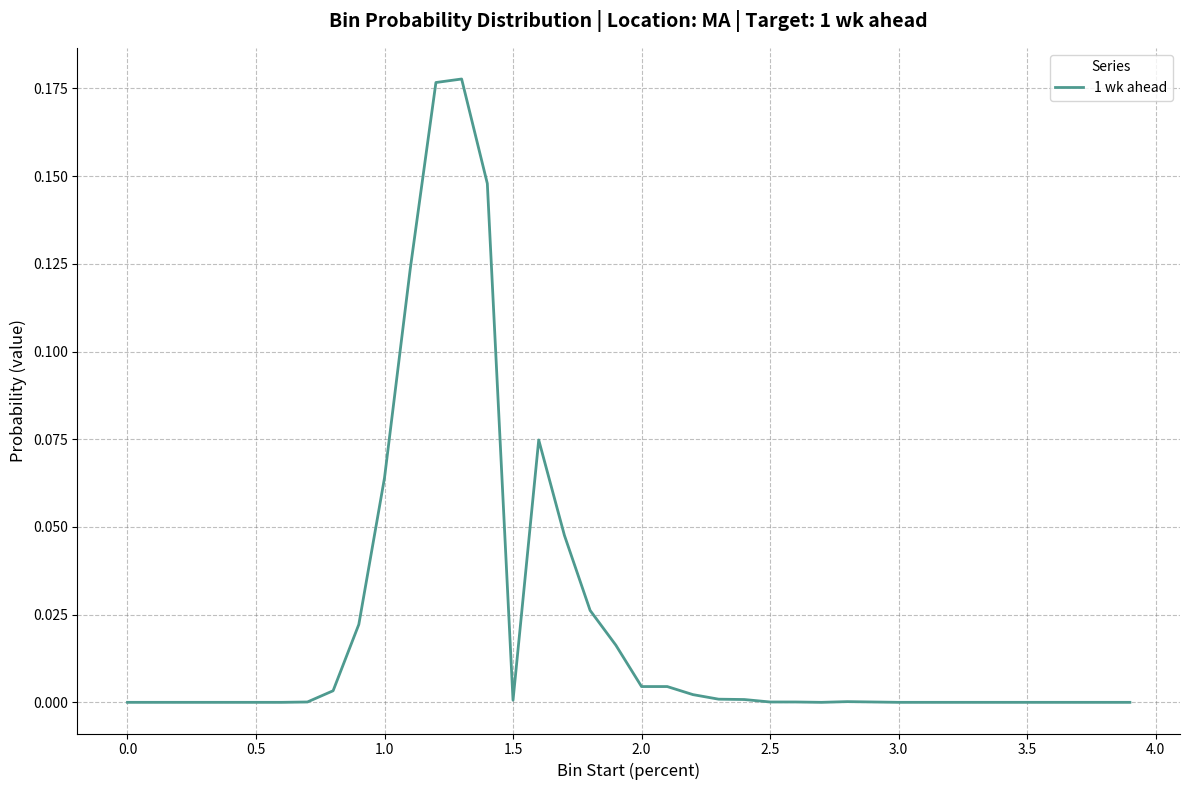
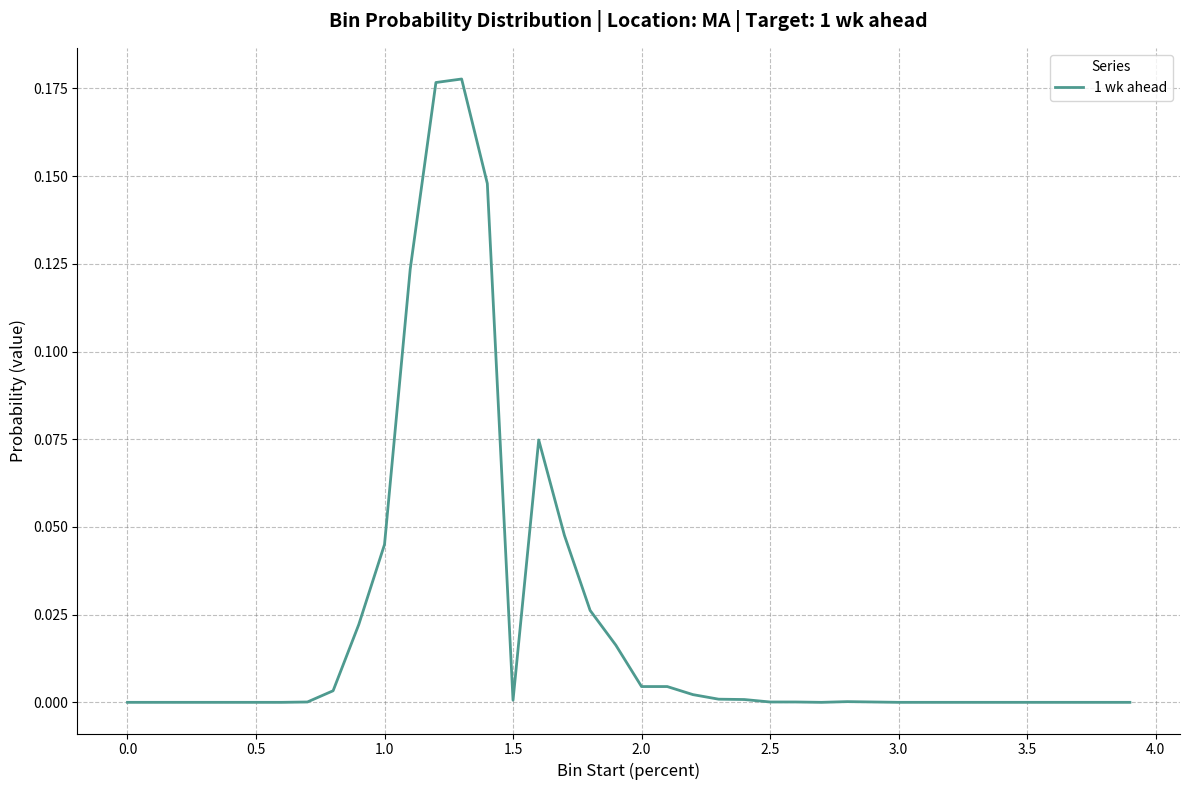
1.0: 0.064 -> 0.045
